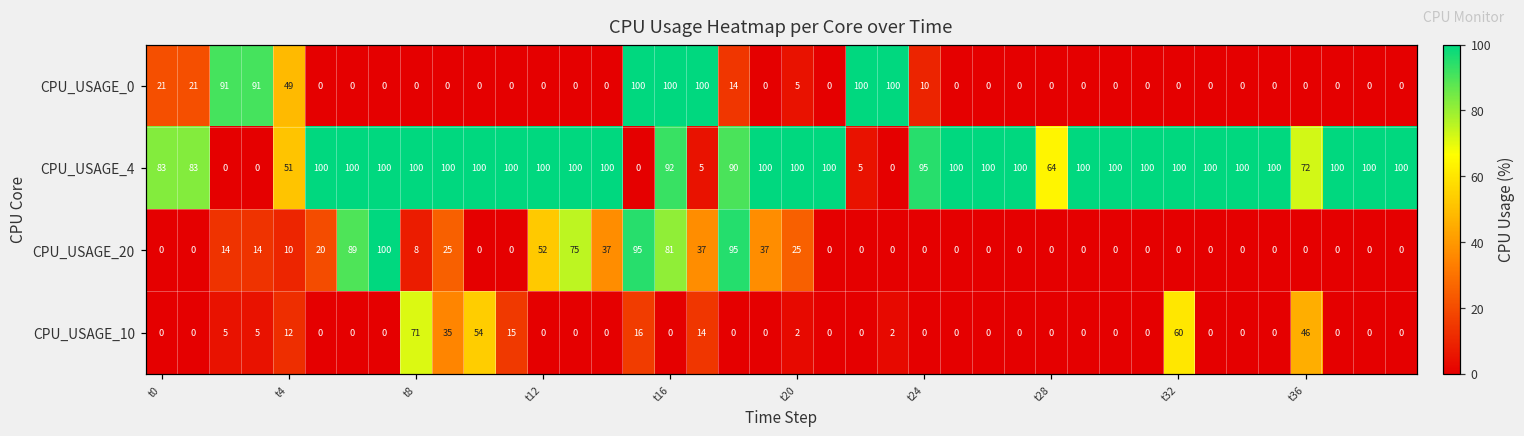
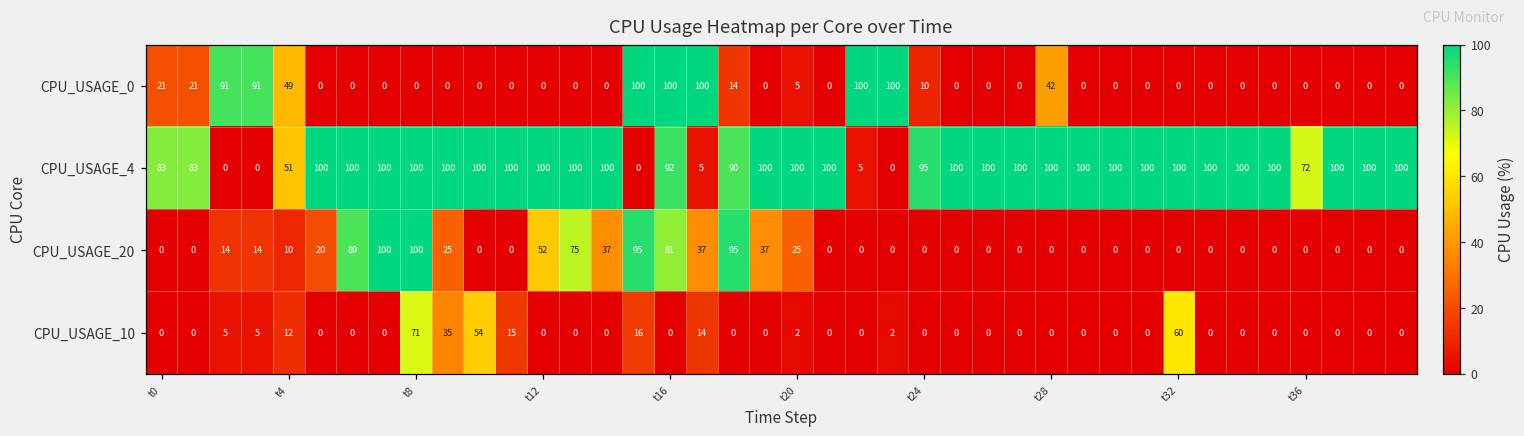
CPU_USAGE_0, t28: 0 -> 42
CPU_USAGE_4, t28: 64 -> 100
CPU_USAGE_20, t8: 8 -> 100
CPU_USAGE_10, t36: 46 -> 0
